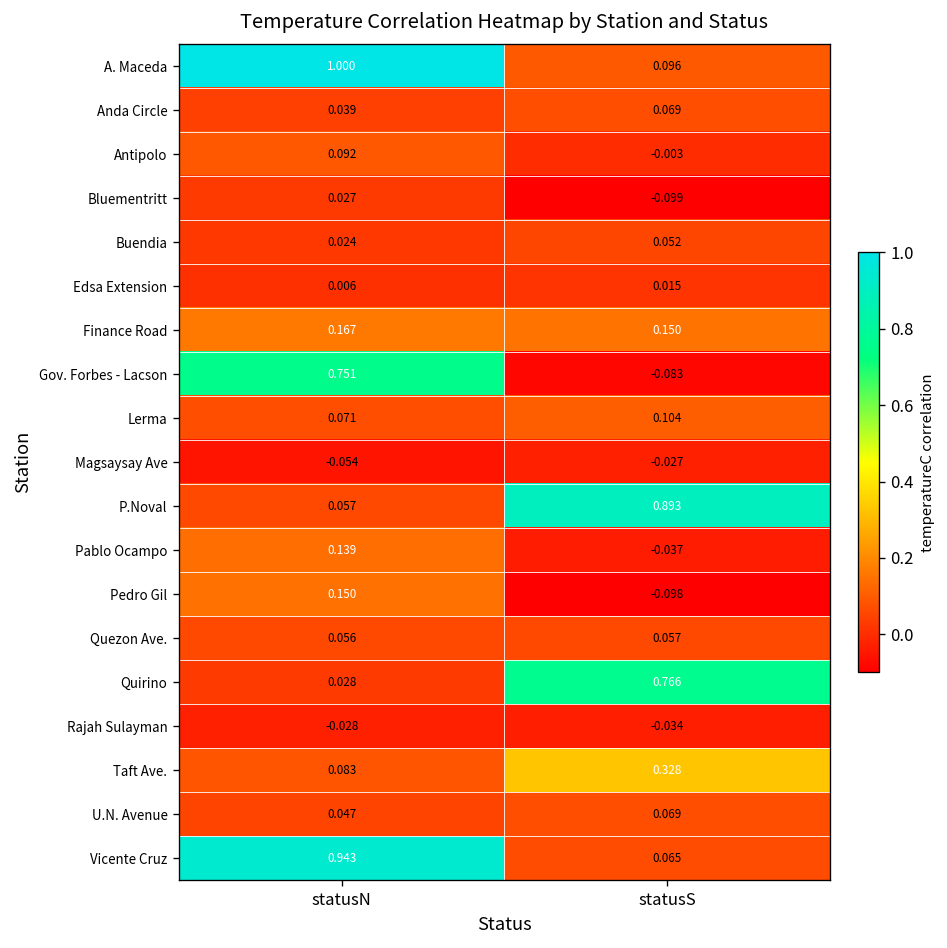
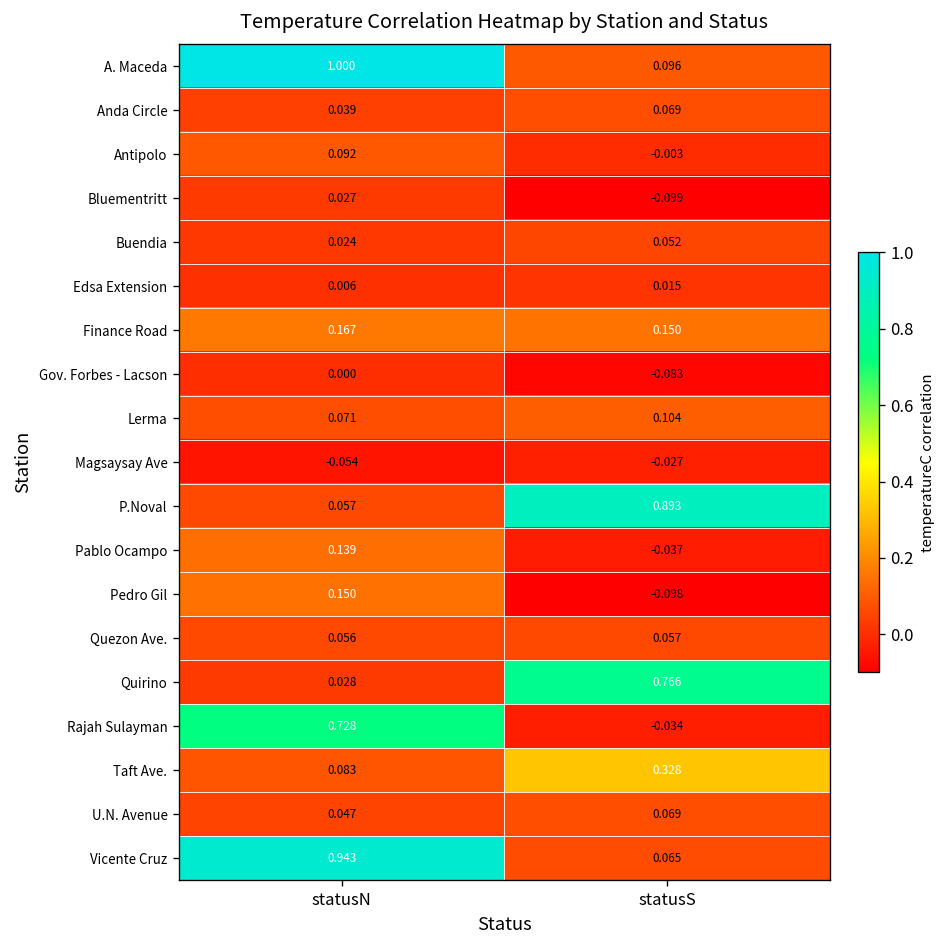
Gov. Forbes - Lacson, statusN: 0.751 -> 0.000
Rajah Sulayman, statusN: -0.028 -> 0.728
